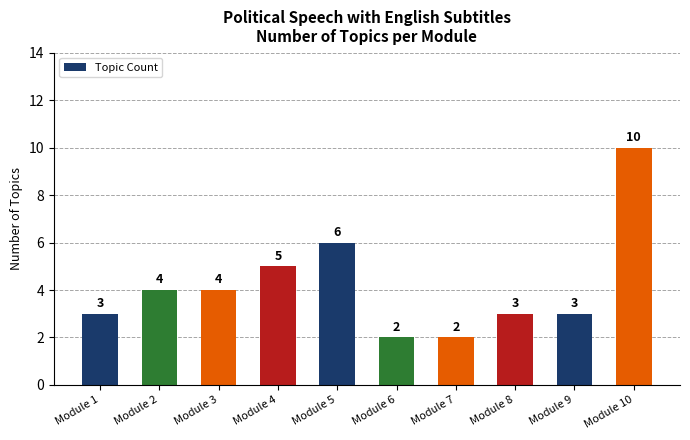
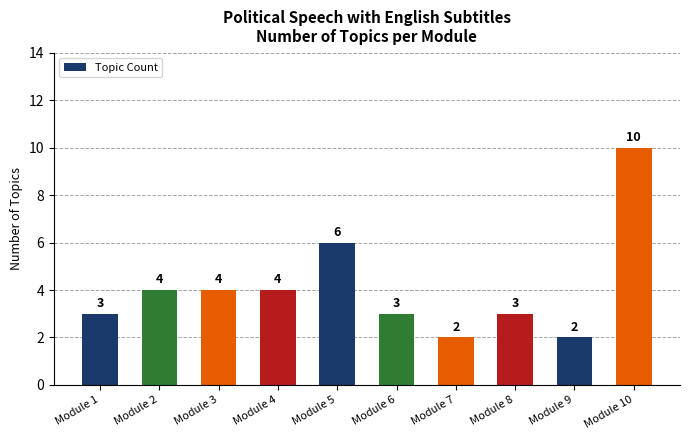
Module 4: 5 -> 4
Module 6: 2 -> 3
Module 9: 3 -> 2
